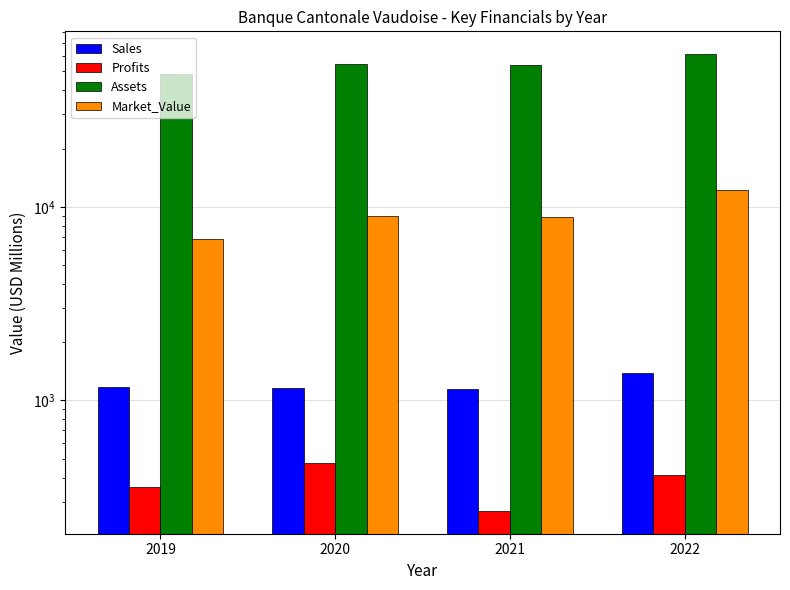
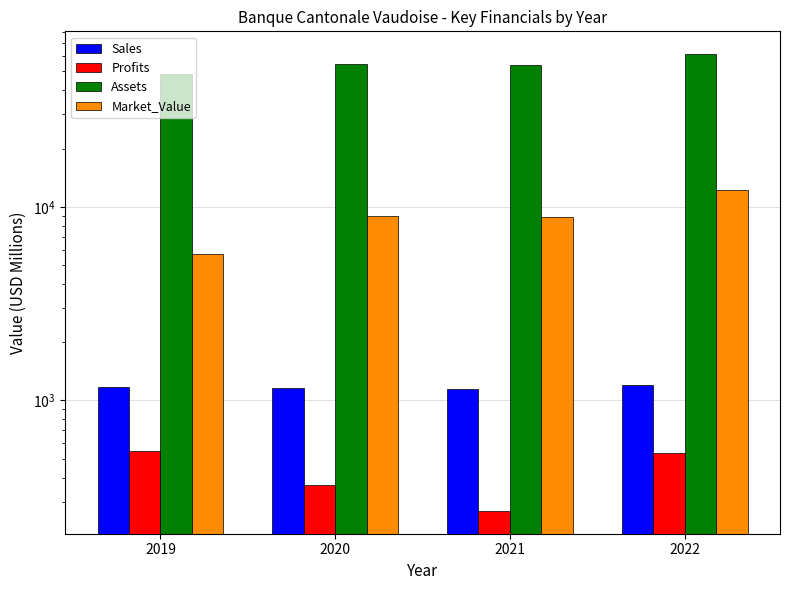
Profits, 2019: 360 -> 550
Market_Value, 2019: 6800 -> 5700
Profits, 2020: 480 -> 370
Sales, 2022: 1400 -> 1200
Profits, 2022: 410 -> 540
